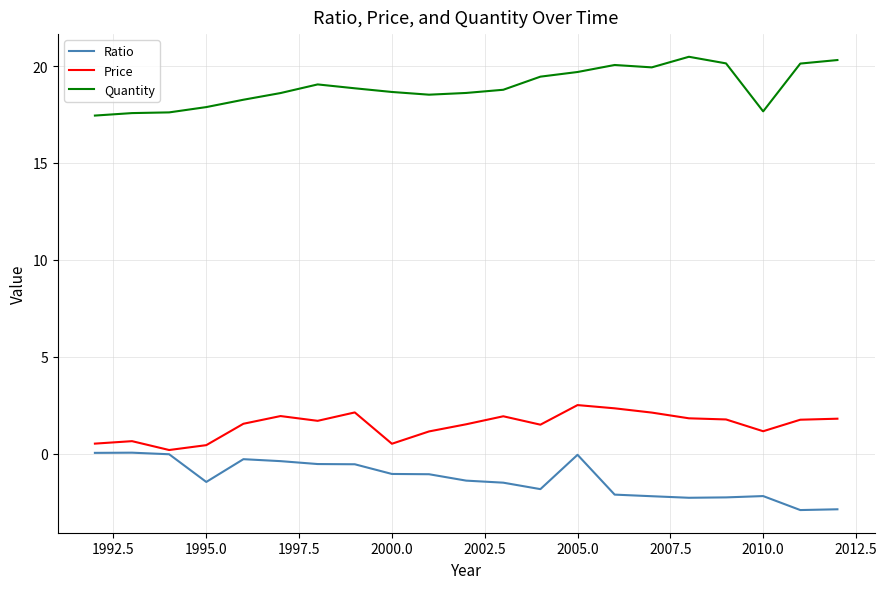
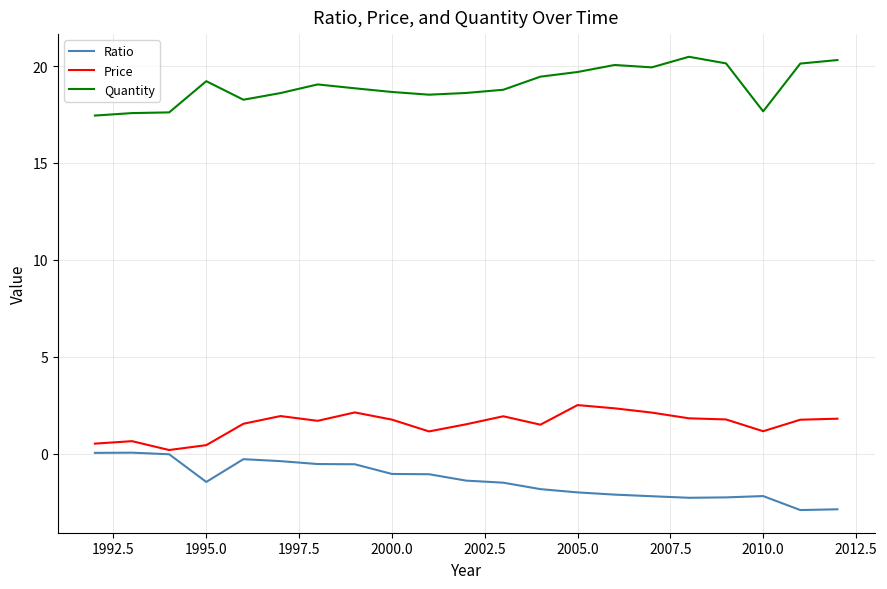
Quantity, 1995.0: 17.9 -> 19.2
Price, 2000.0: 0.5 -> 1.8
Ratio, 2005.0: -0.1 -> -2.0
